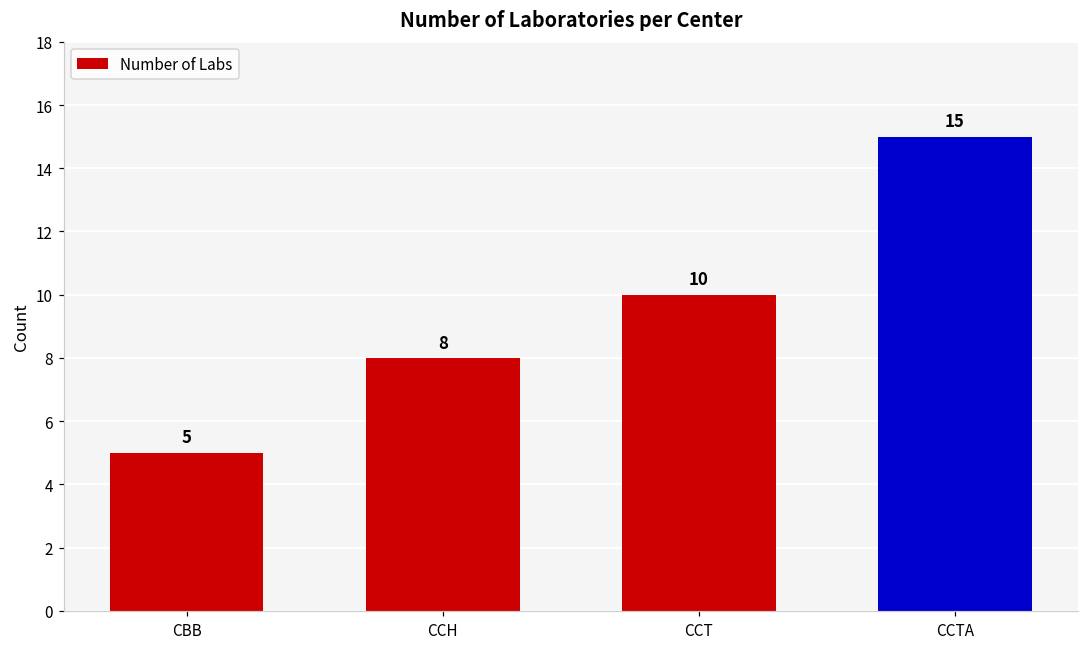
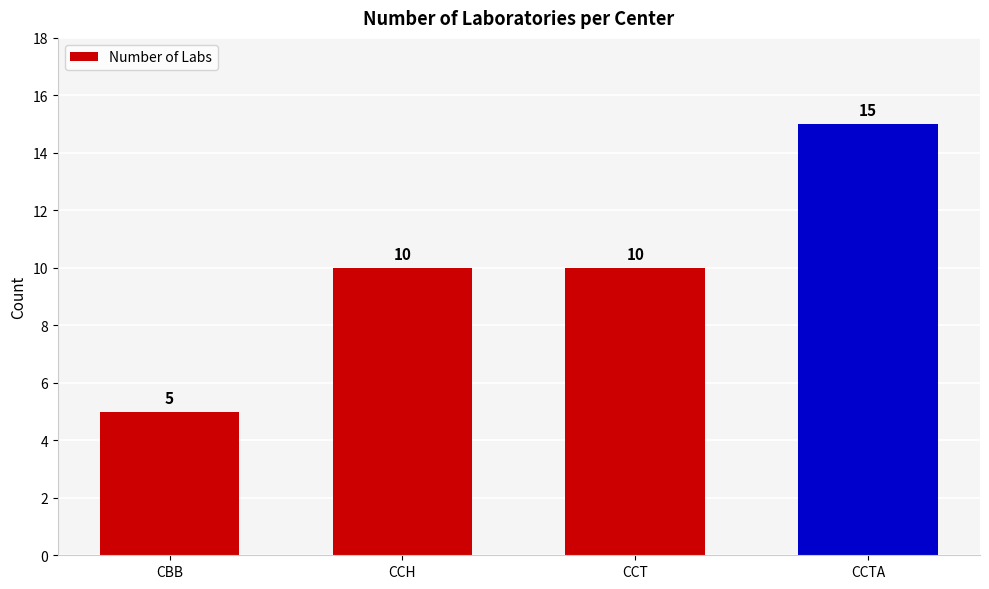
CCH: 8 -> 10
